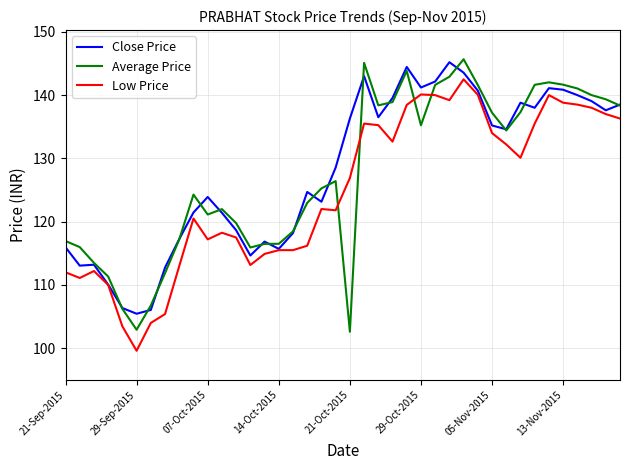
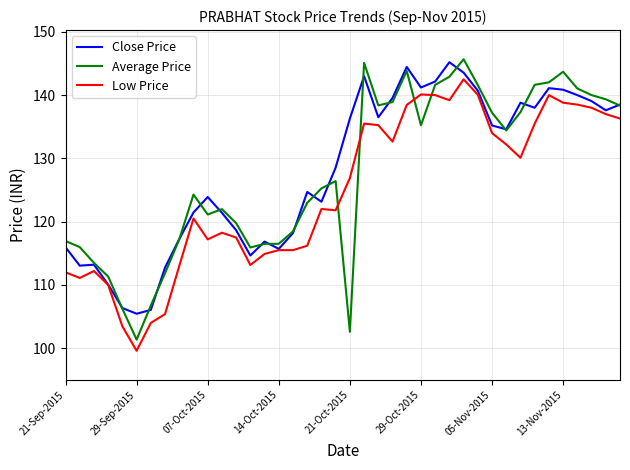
Average Price, 29-Sep-2015: 103 -> 101
Average Price, 13-Nov-2015: 142 -> 144
